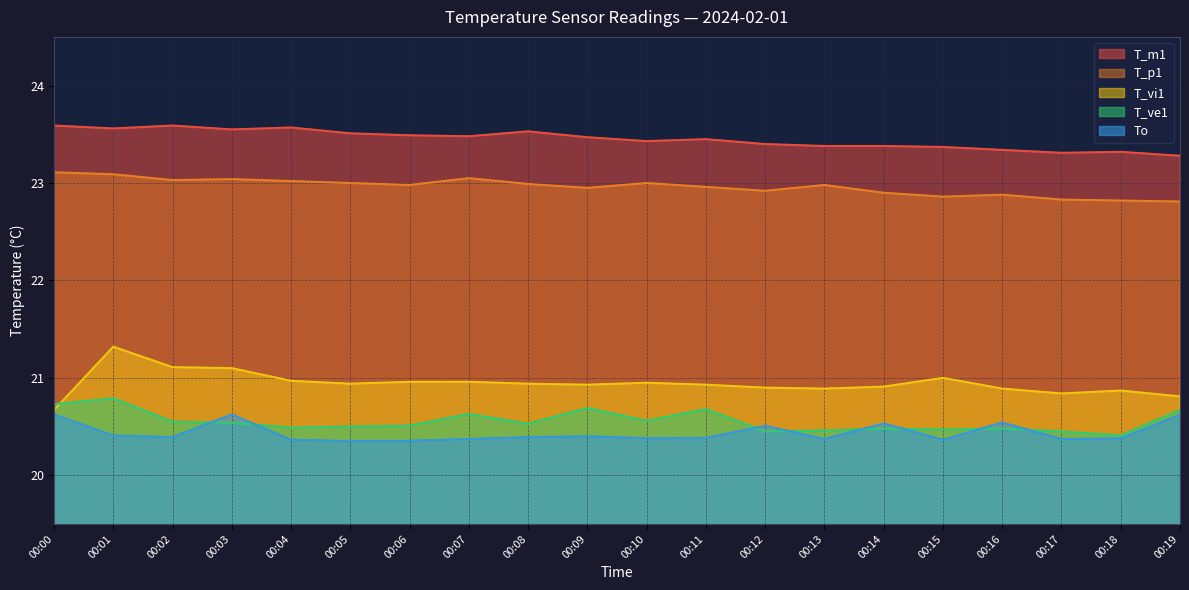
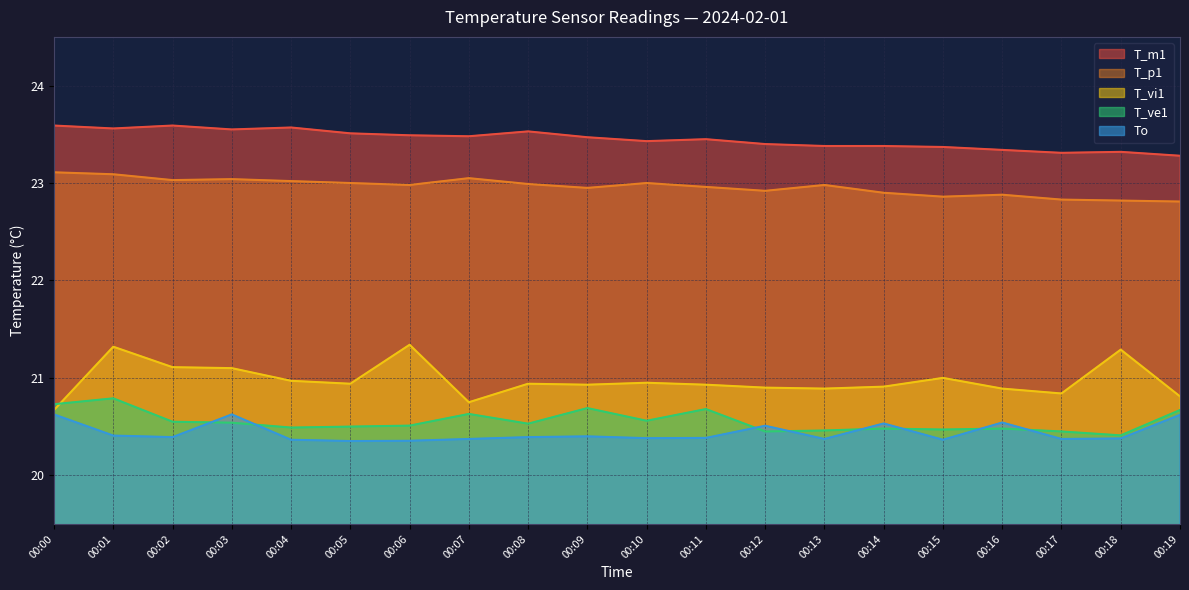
T_vi1, 00:06: 21.0 -> 21.3
T_vi1, 00:07: 21.0 -> 20.8
T_vi1, 00:18: 20.9 -> 21.3
